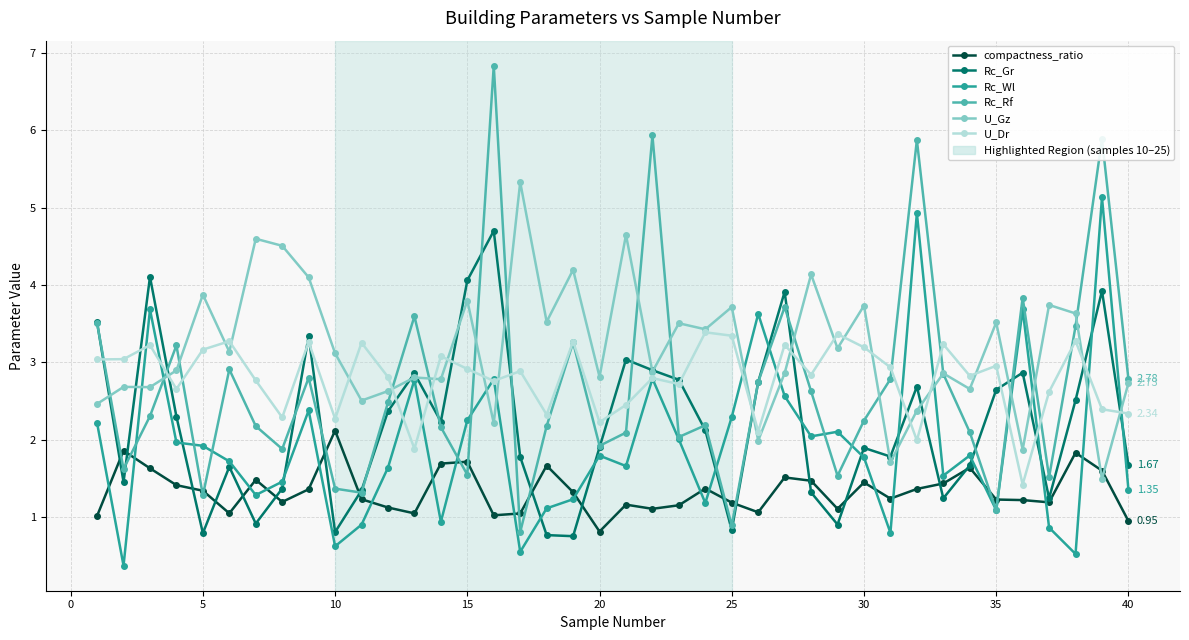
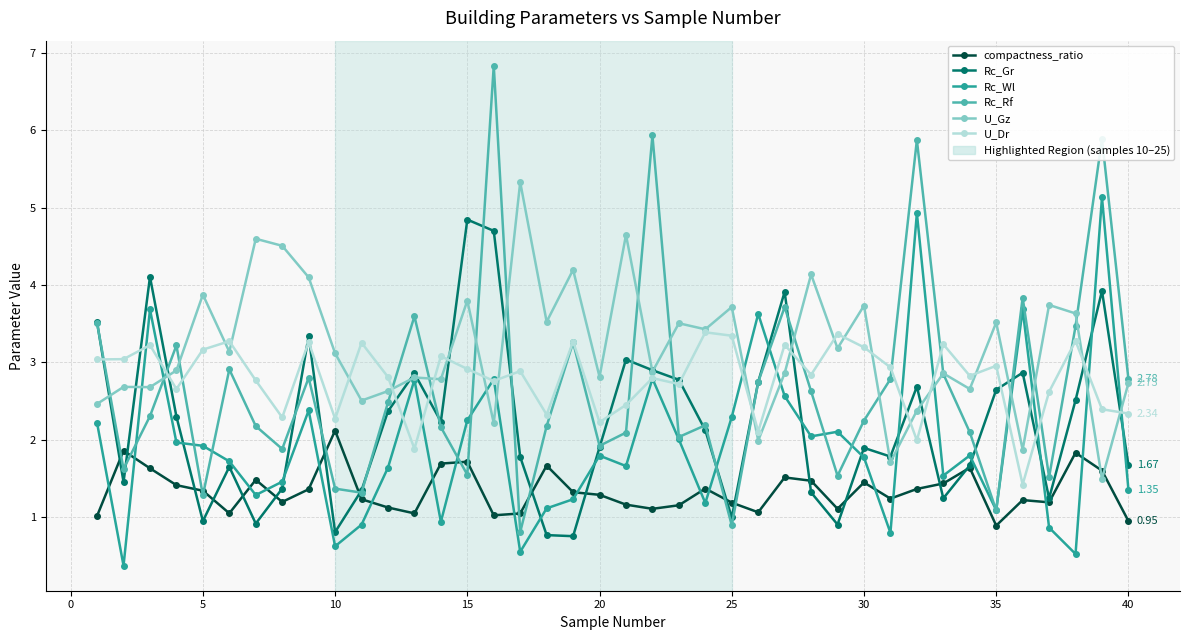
Rc_Gr, 5: 0.8 -> 0.9
Rc_Gr, 15: 4.1 -> 4.8
compactness_ratio, 20: 0.8 -> 1.3
Rc_Gr, 25: 0.8 -> 1.0
compactness_ratio, 35: 1.2 -> 0.9
